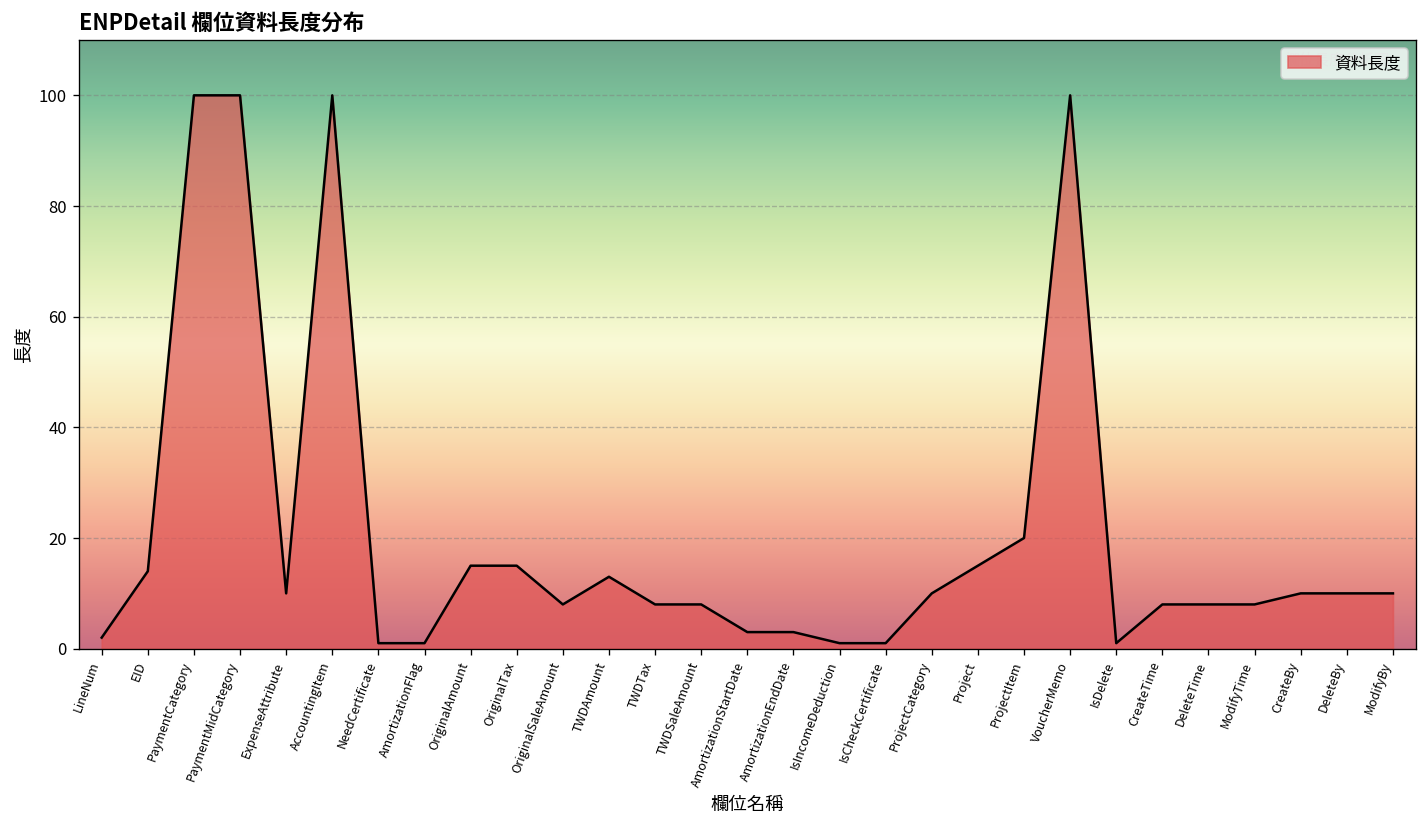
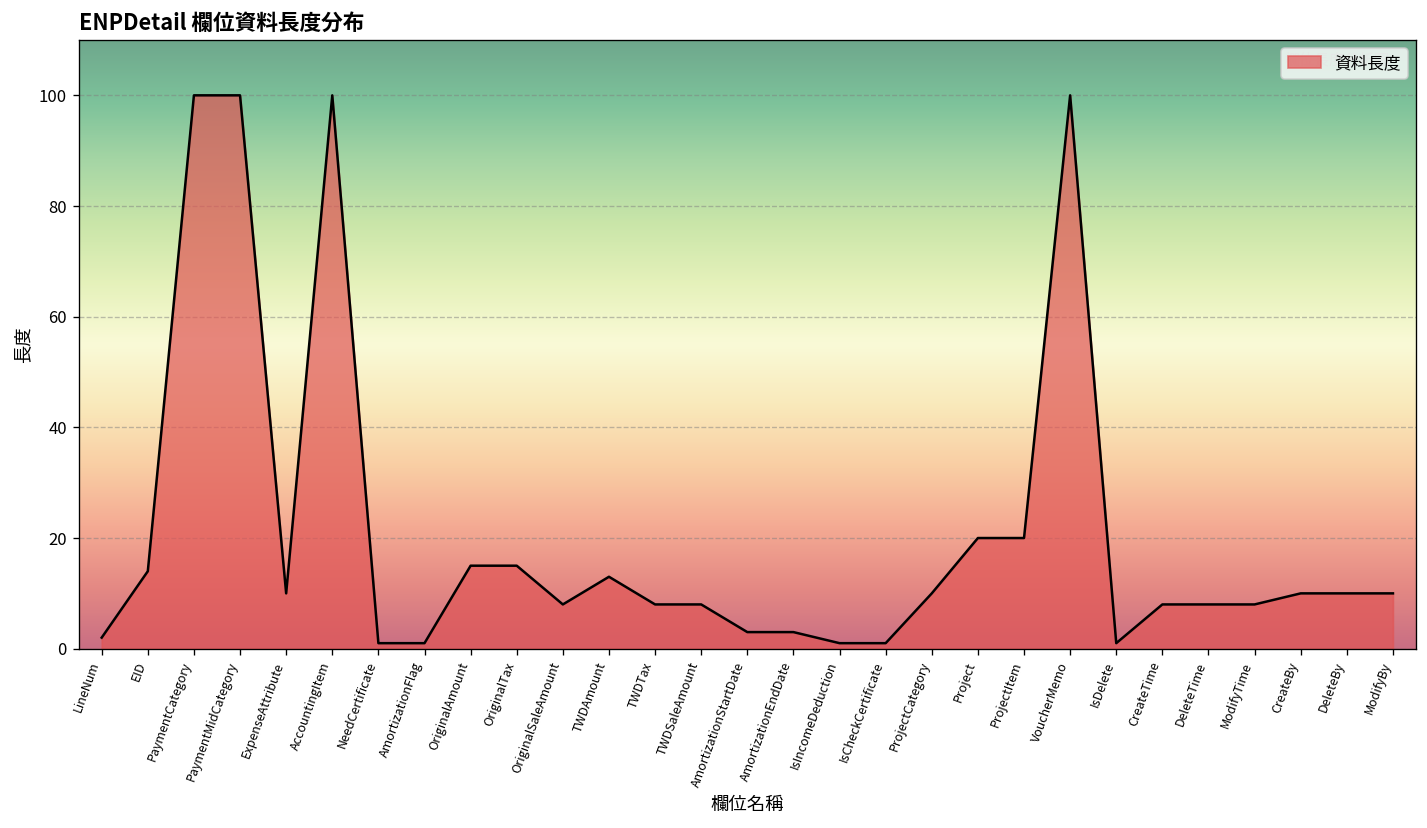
Project: 15 -> 20
